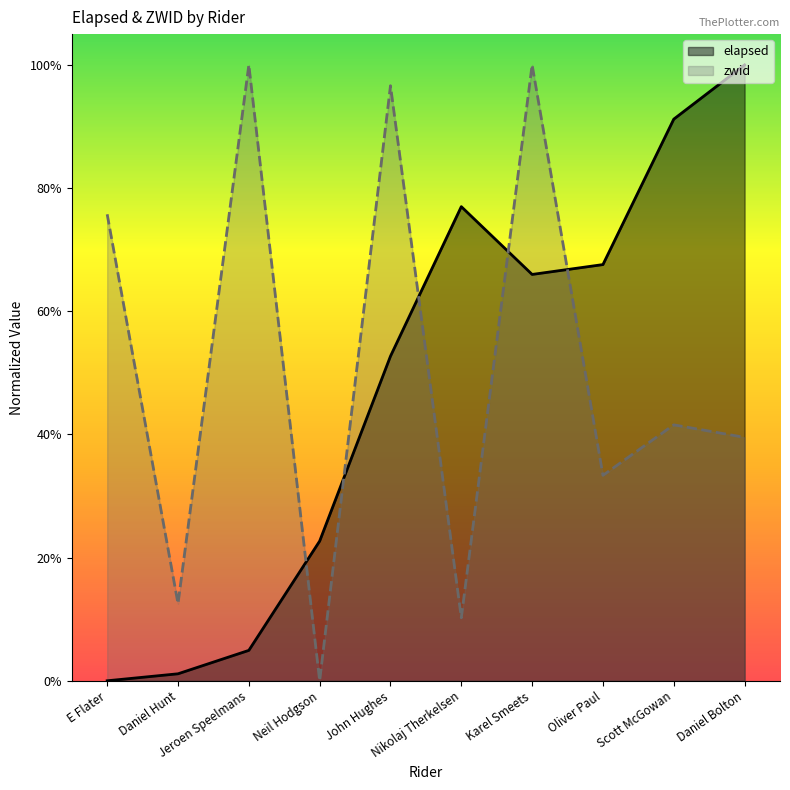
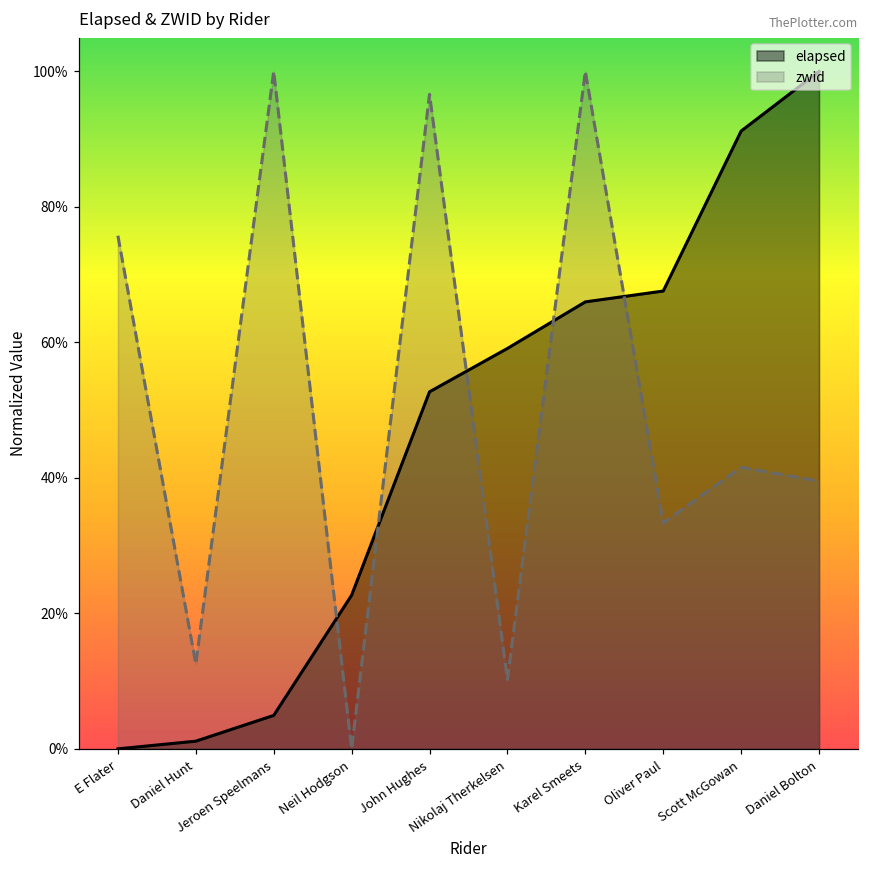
elapsed, Nikolaj Therkelsen: 77% -> 59%
